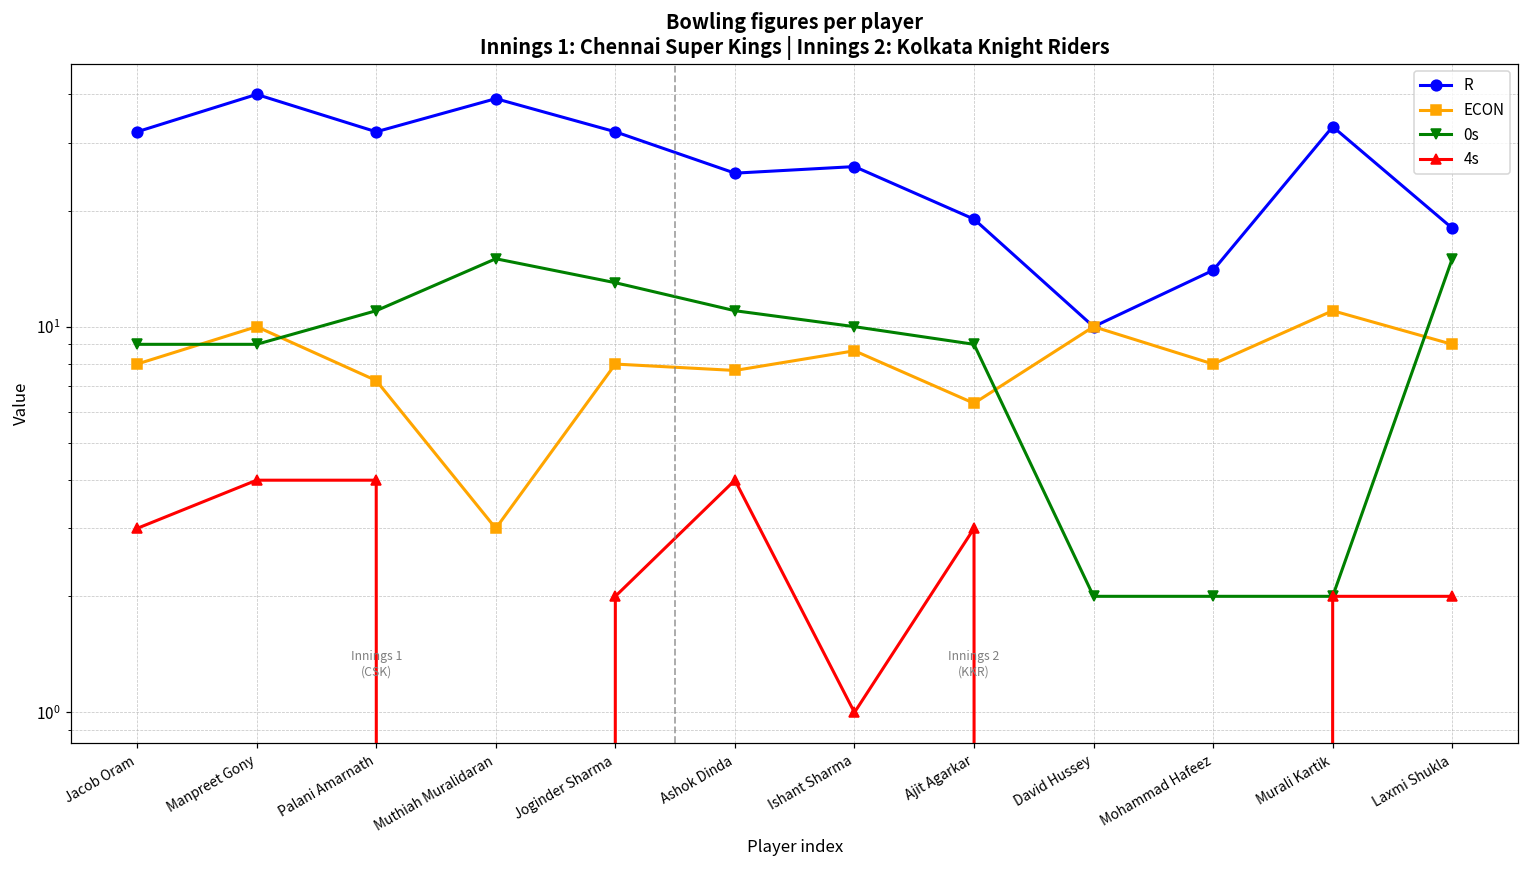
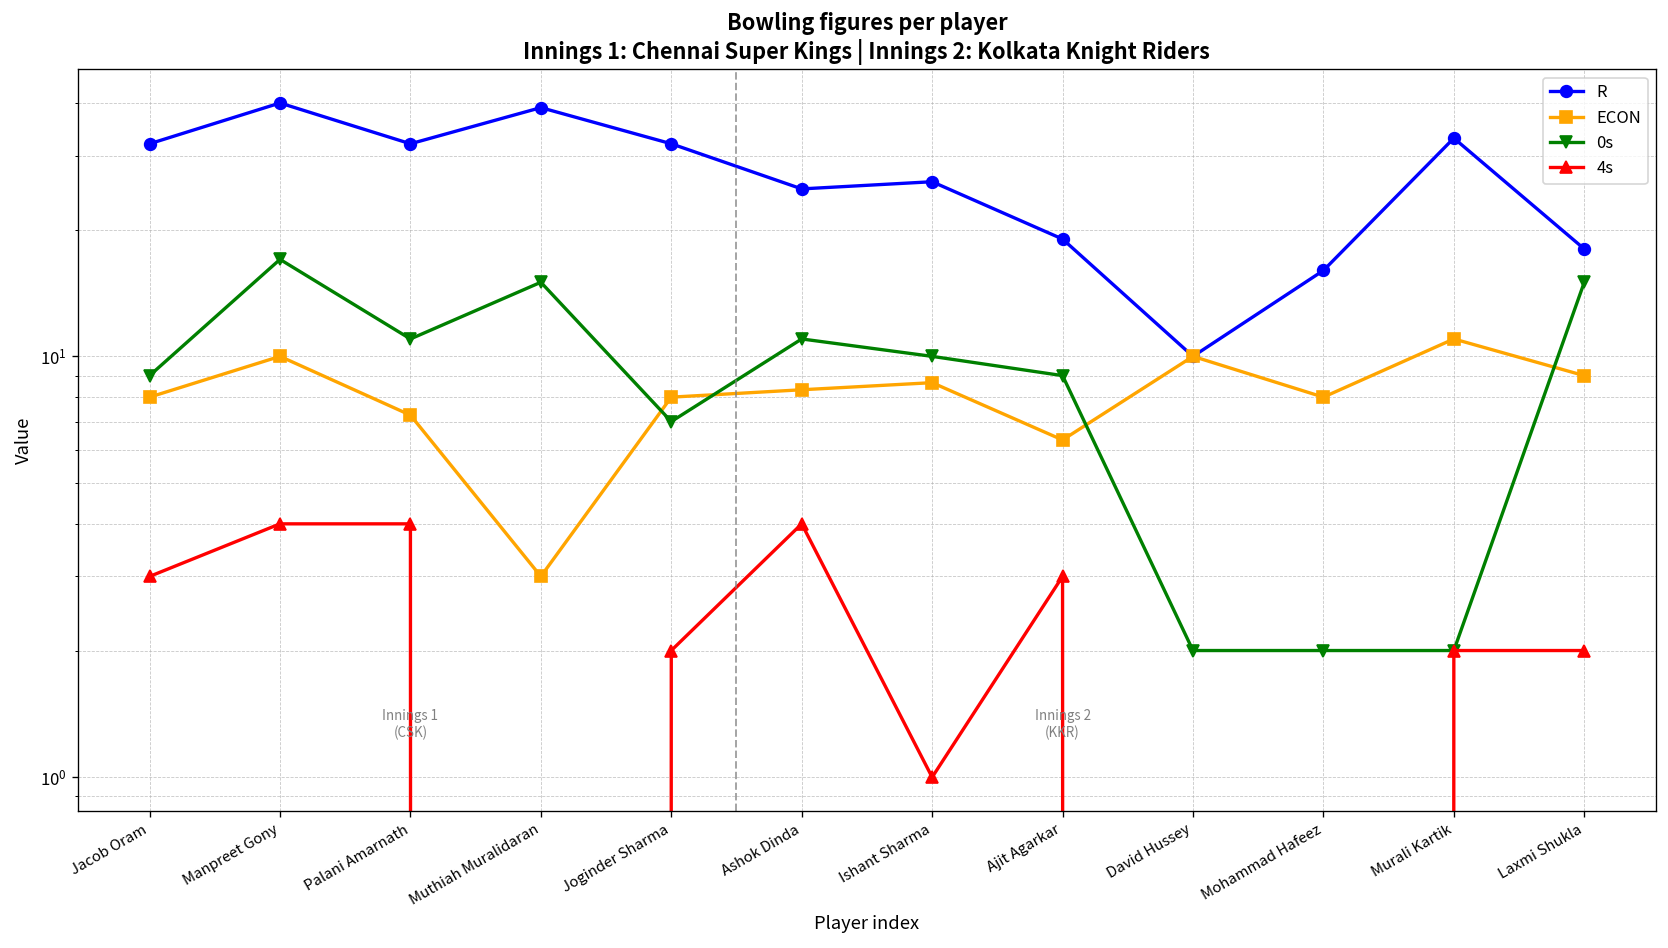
0s, Manpreet Gony: 9 -> 17
0s, Joginder Sharma: 13 -> 7
ECON, Ashok Dinda: 7.7 -> 8.3
R, Mohammad Hafeez: 14 -> 16
